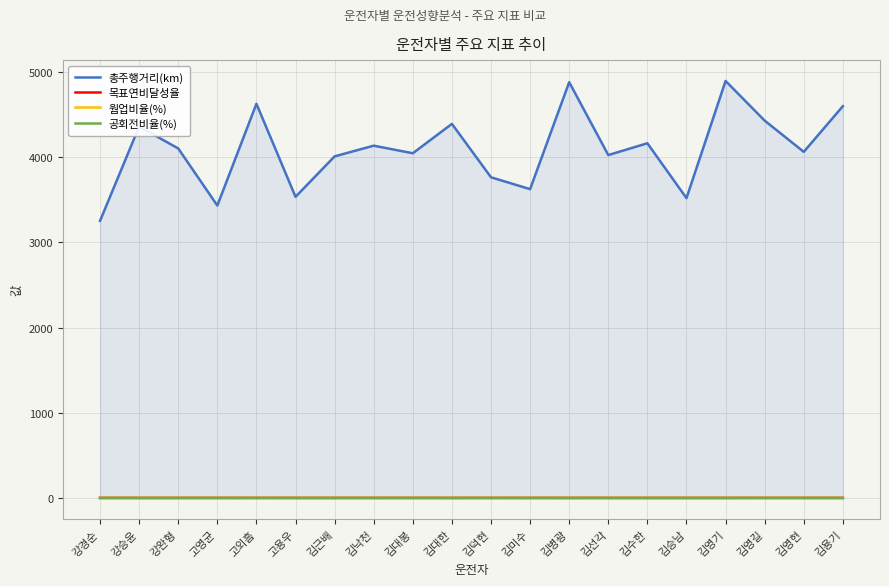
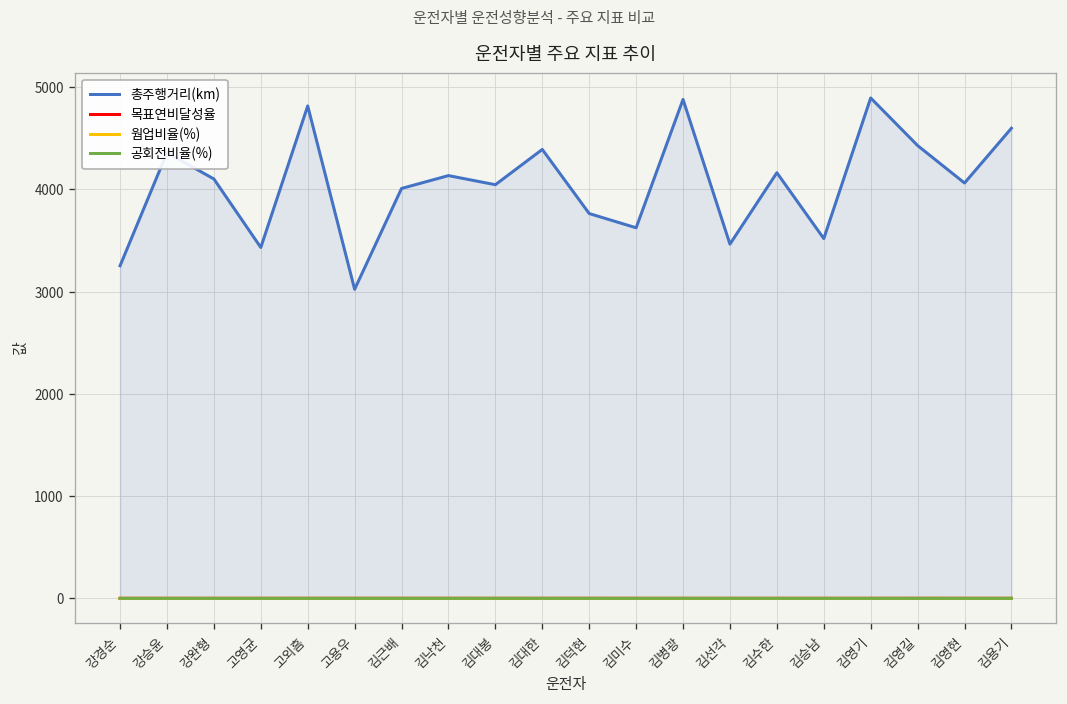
총주행거리(km), 고외흠: 4600 -> 4800
총주행거리(km), 고용우: 3500 -> 3000
총주행거리(km), 김선각: 4000 -> 3500
